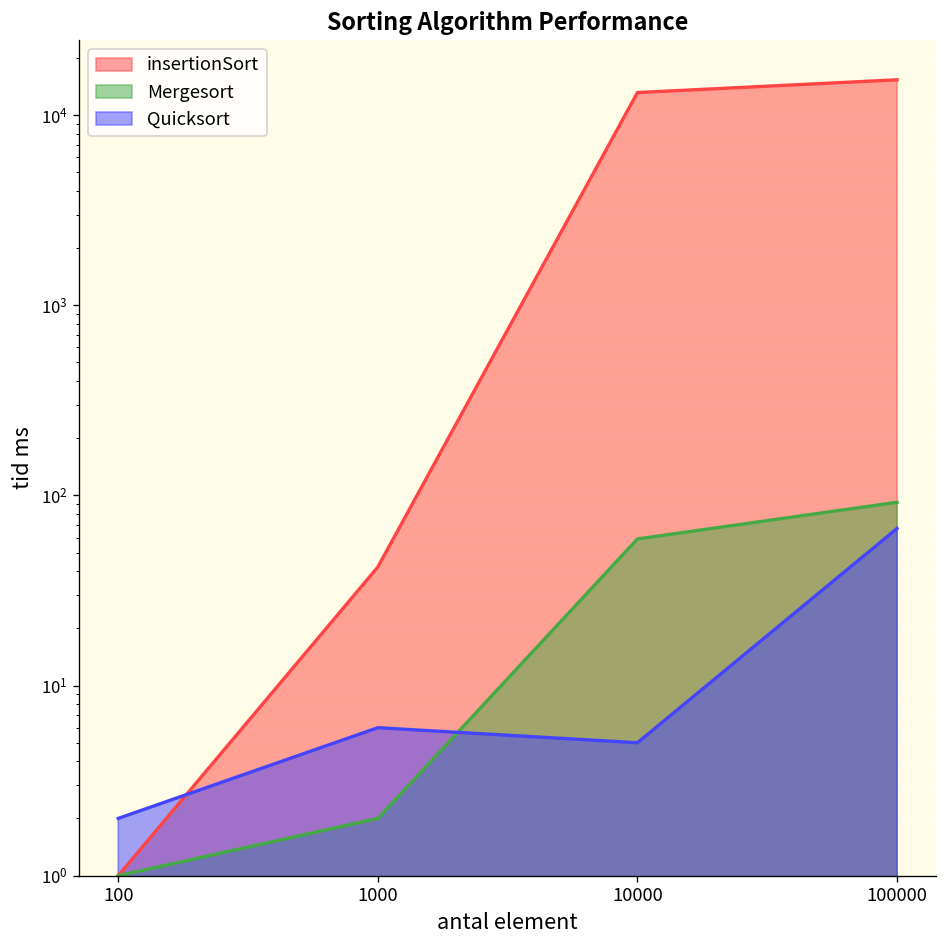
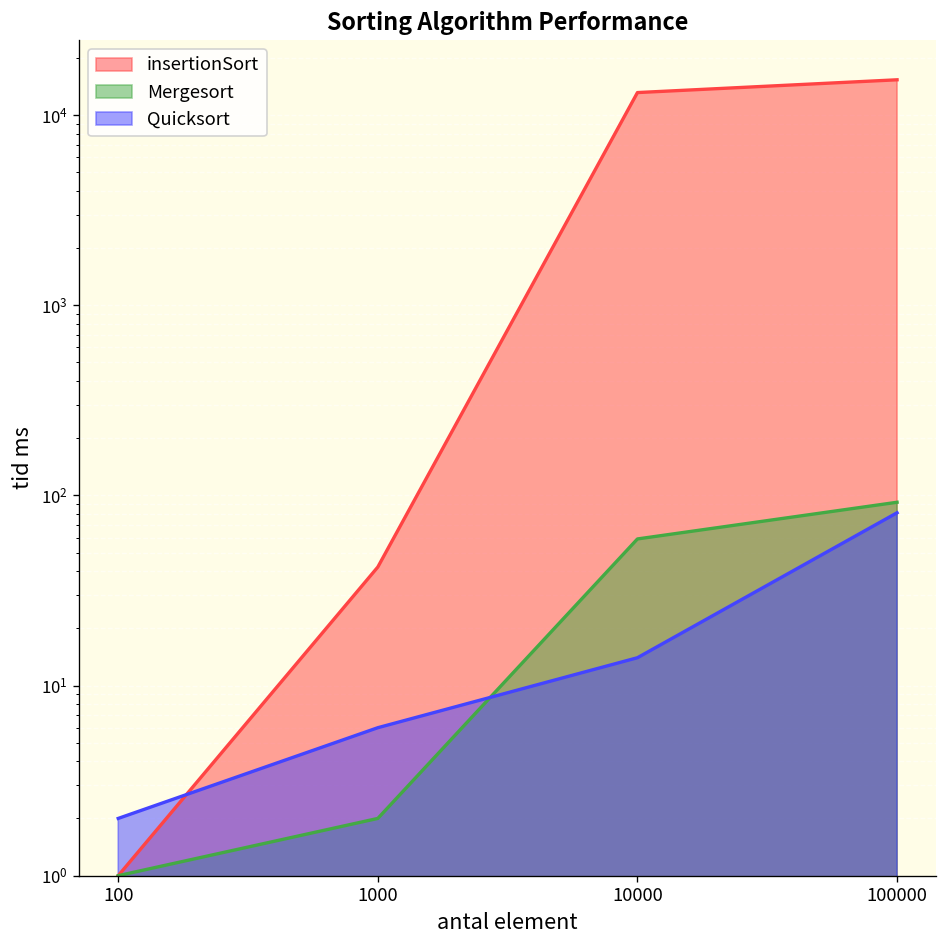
Quicksort, 10000: 5 -> 14
Quicksort, 100000: 67 -> 80
